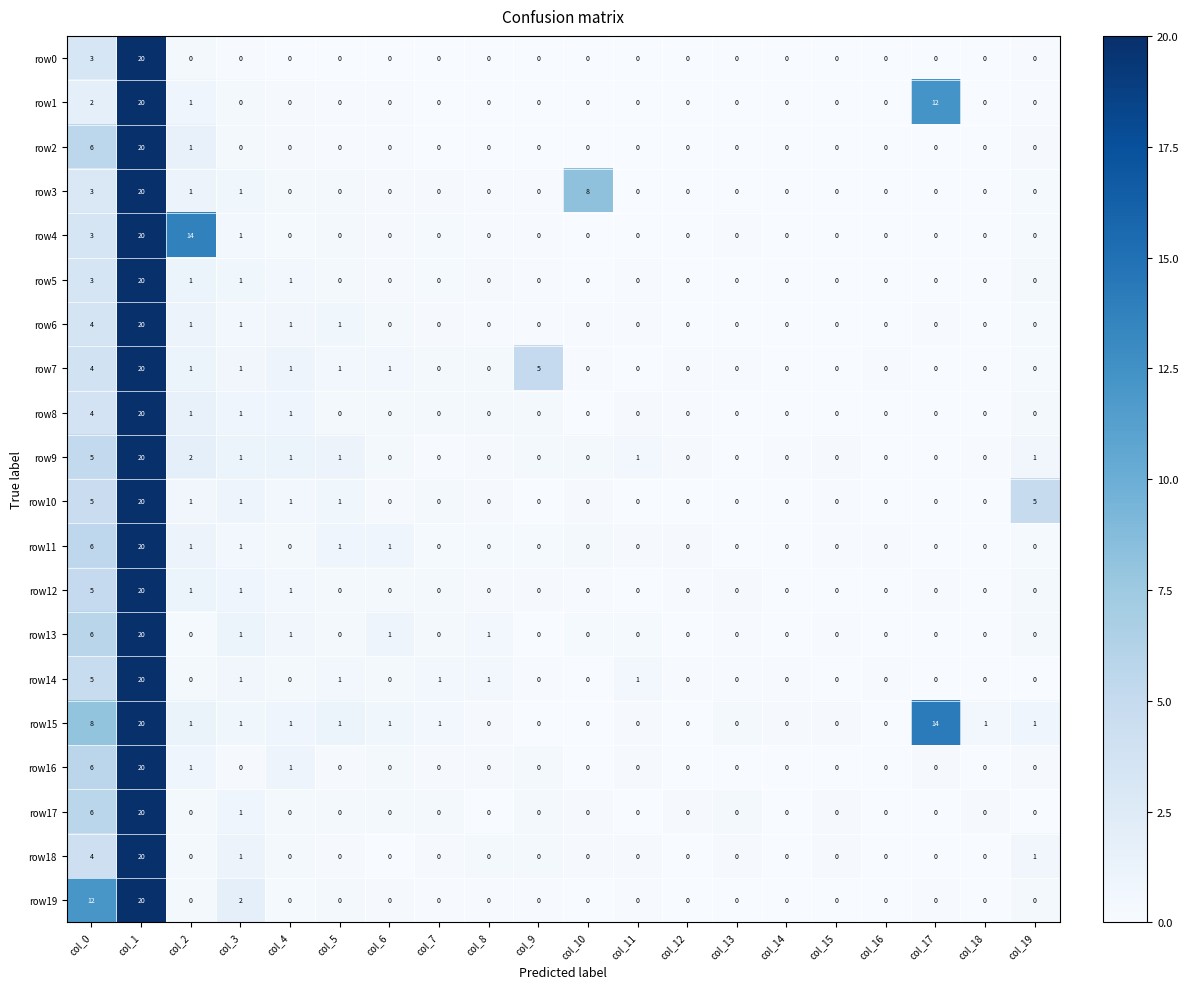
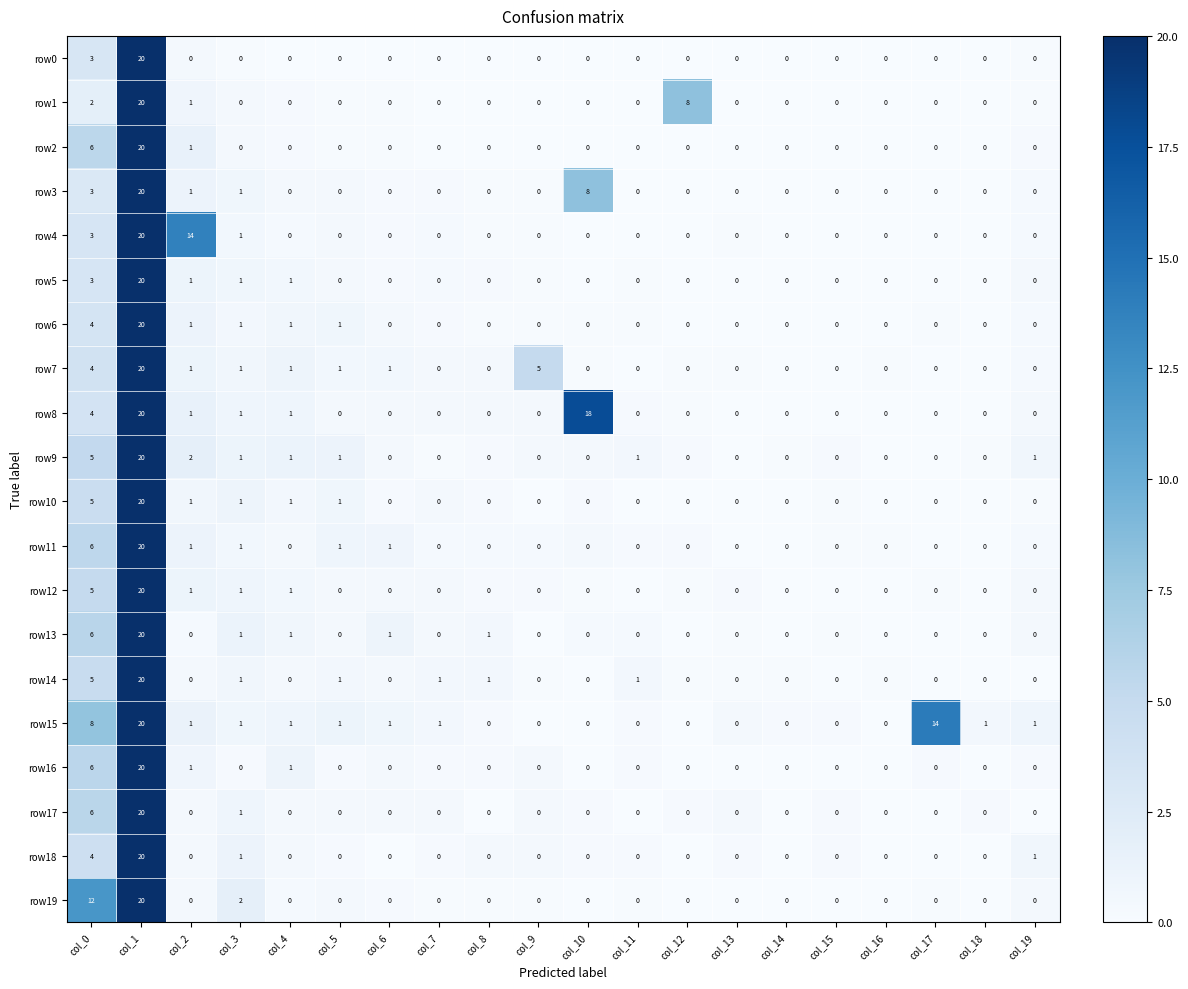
row1, col_12: 0 -> 8
row1, col_17: 12 -> 0
row8, col_10: 0 -> 18
row10, col_19: 5 -> 0
